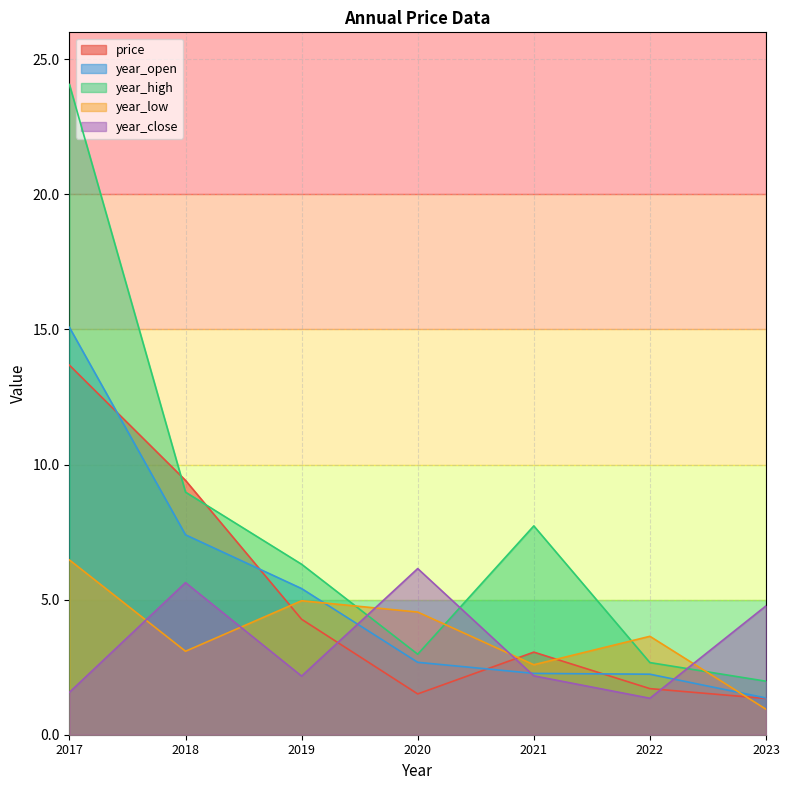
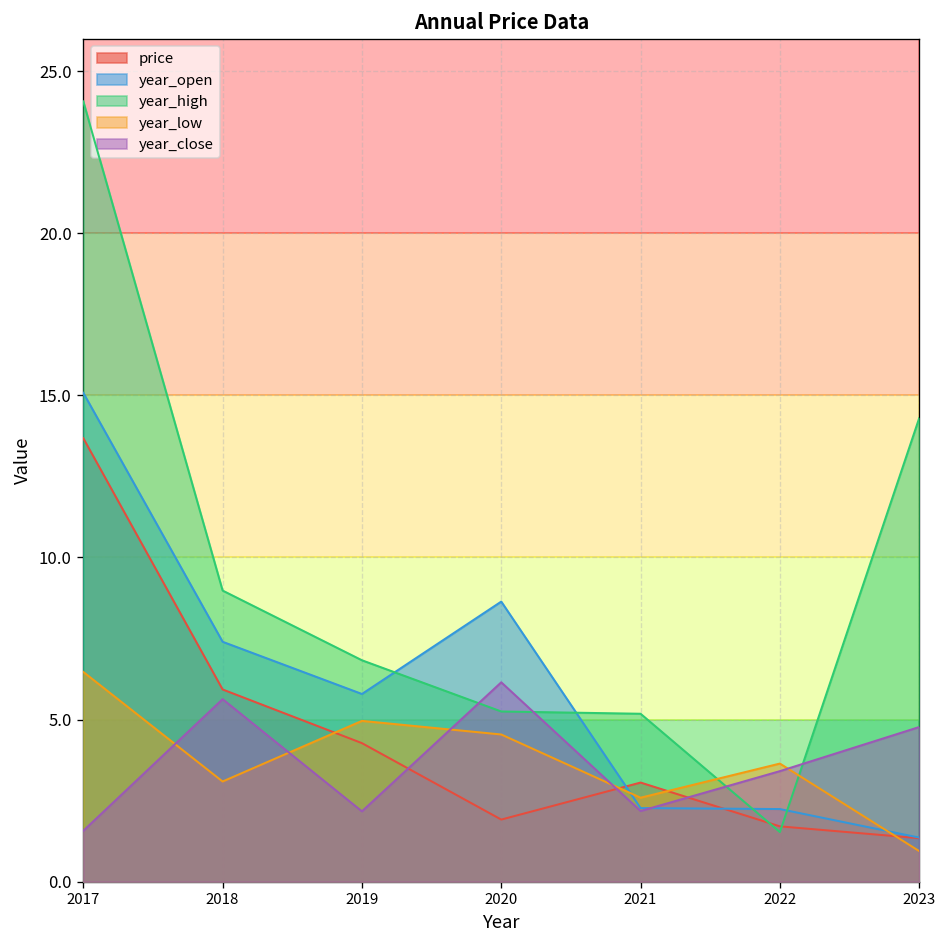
price, 2018: 9.4 -> 5.9
year_open, 2019: 5.4 -> 5.8
year_high, 2019: 6.3 -> 6.8
price, 2020: 1.5 -> 1.9
year_open, 2020: 2.7 -> 8.6
year_high, 2020: 3.0 -> 5.3
year_high, 2021: 7.7 -> 5.2
year_high, 2022: 2.7 -> 1.5
year_close, 2022: 1.4 -> 3.4
year_high, 2023: 2.0 -> 14.3
